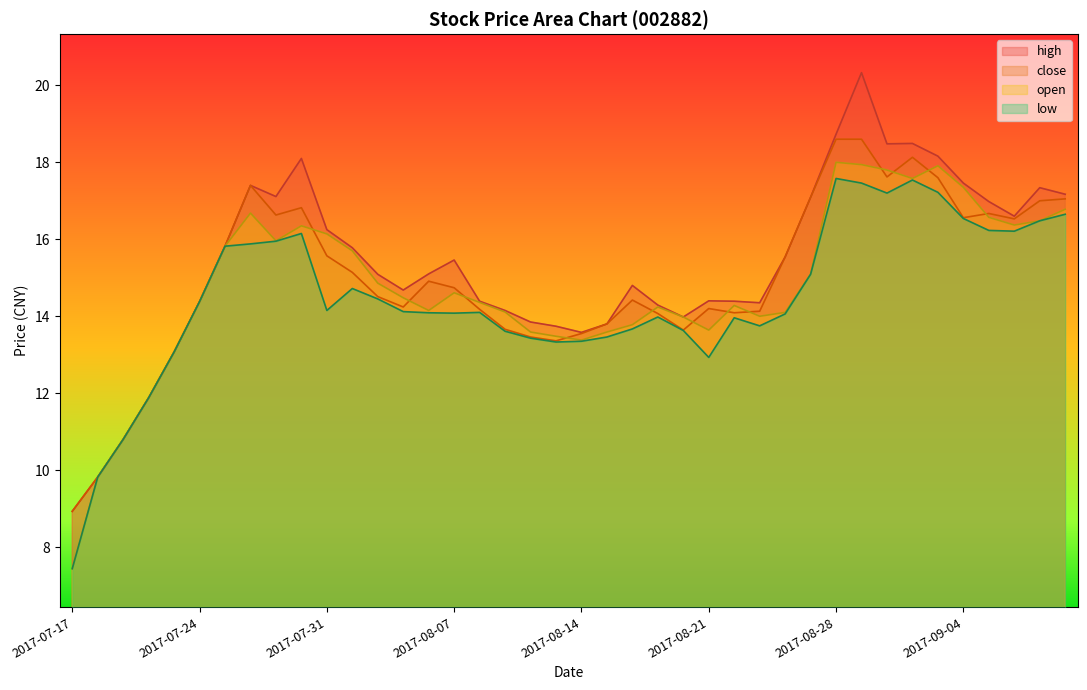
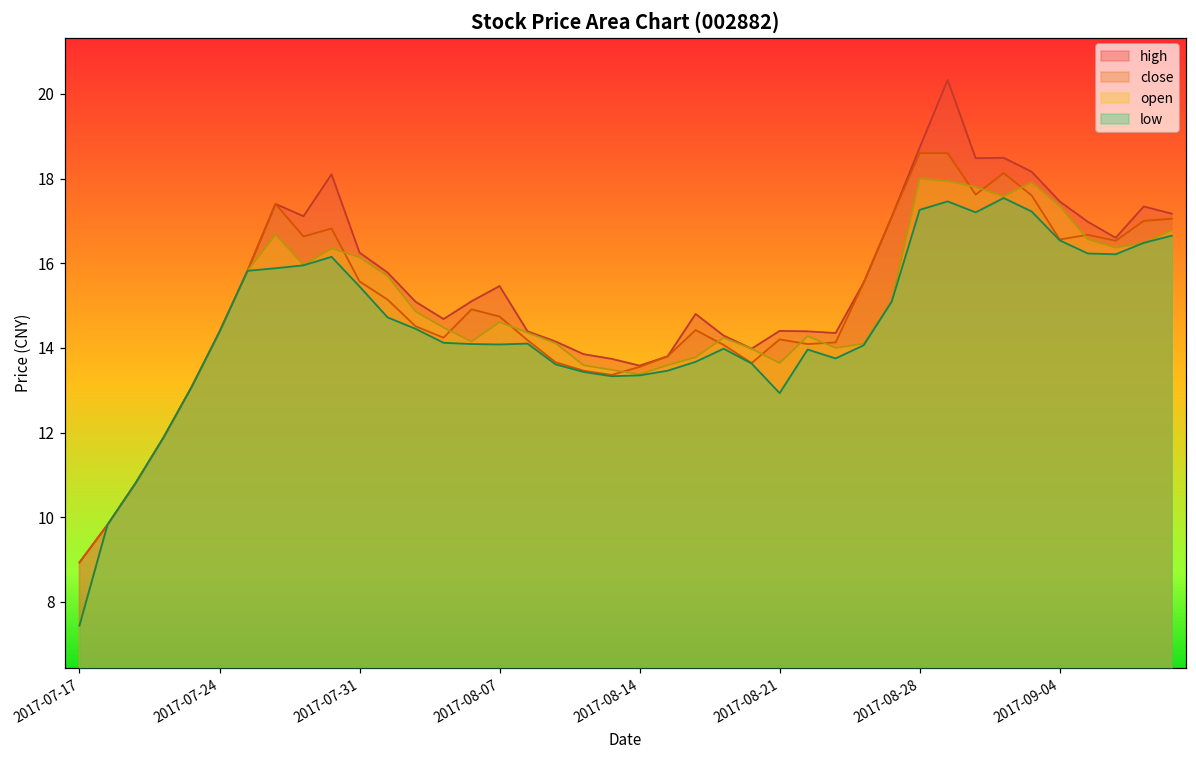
low, 2017-07-31: 14.2 -> 15.5
low, 2017-08-28: 17.6 -> 17.3
